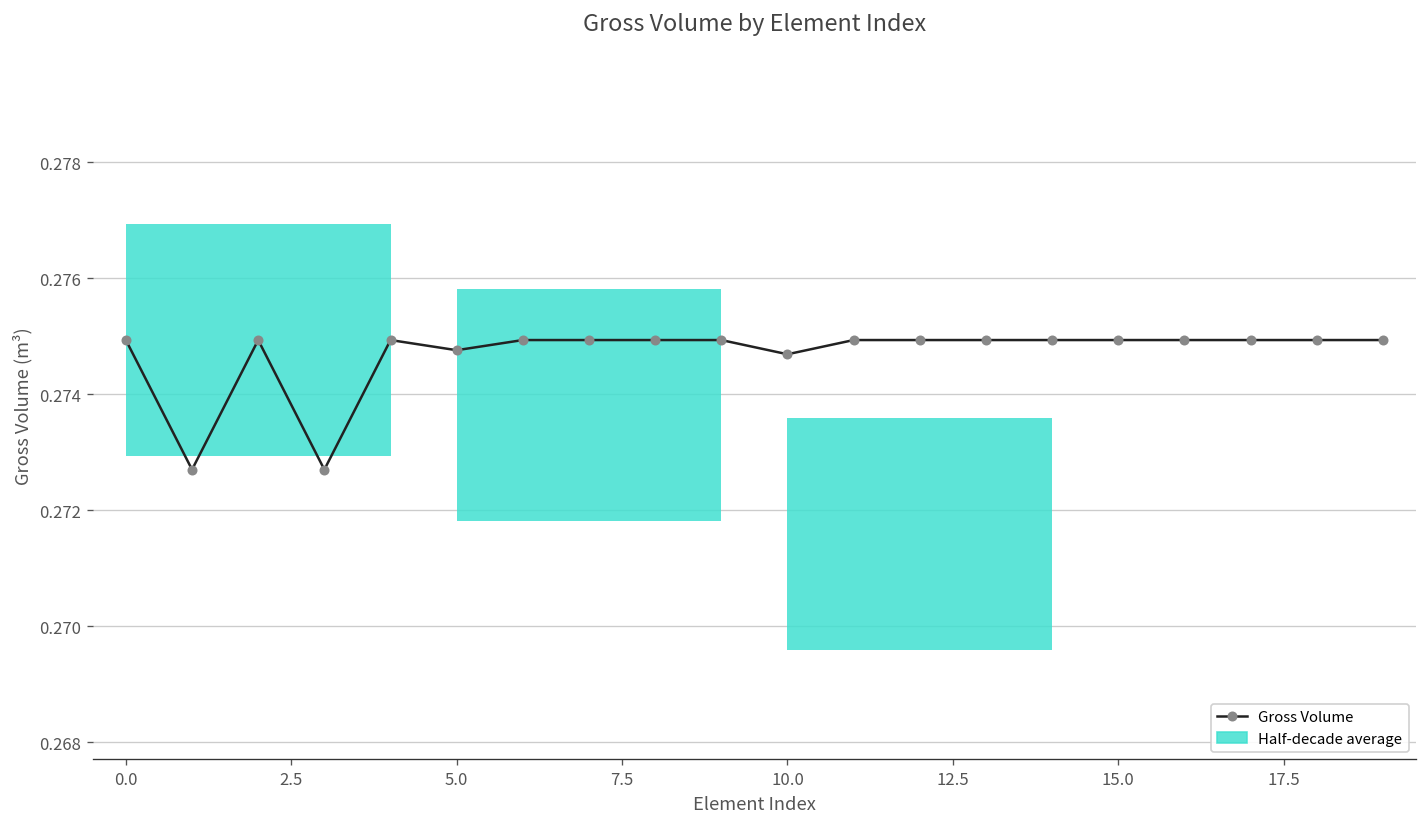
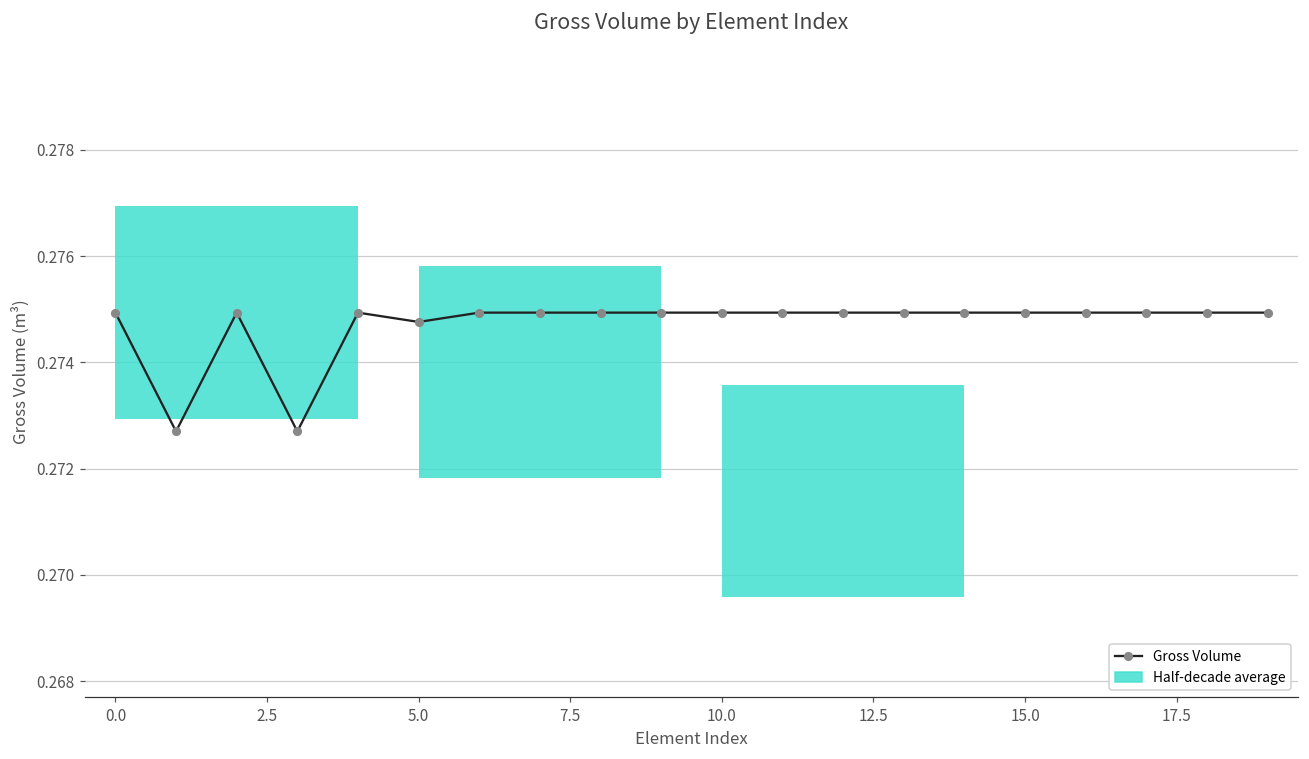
Gross Volume, 10.0: 0.2747 -> 0.2749
